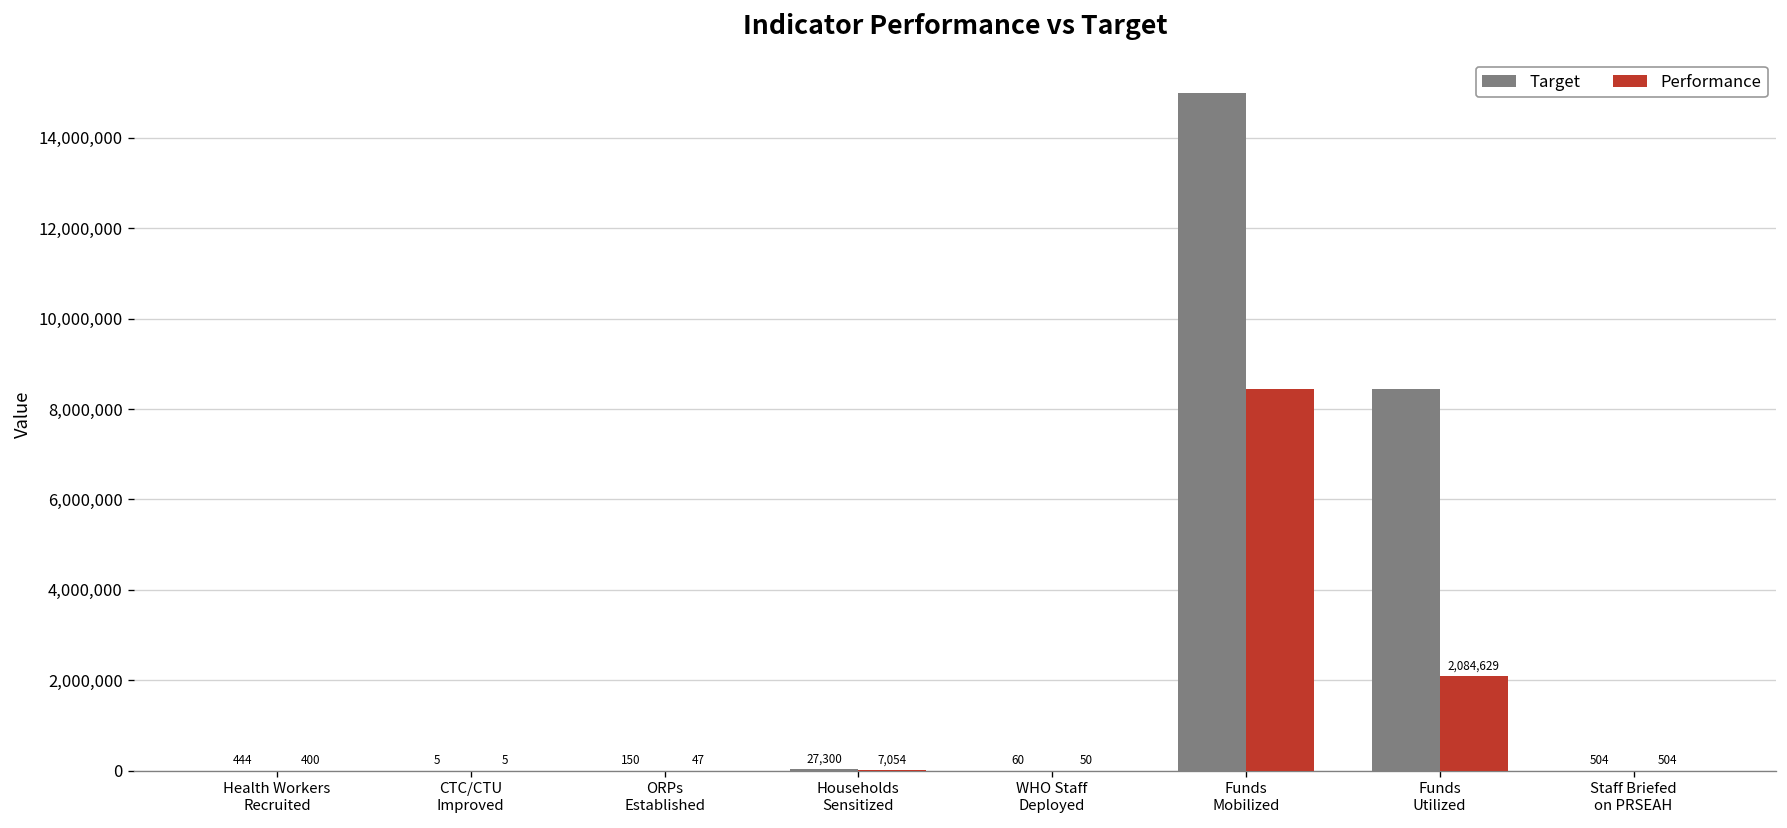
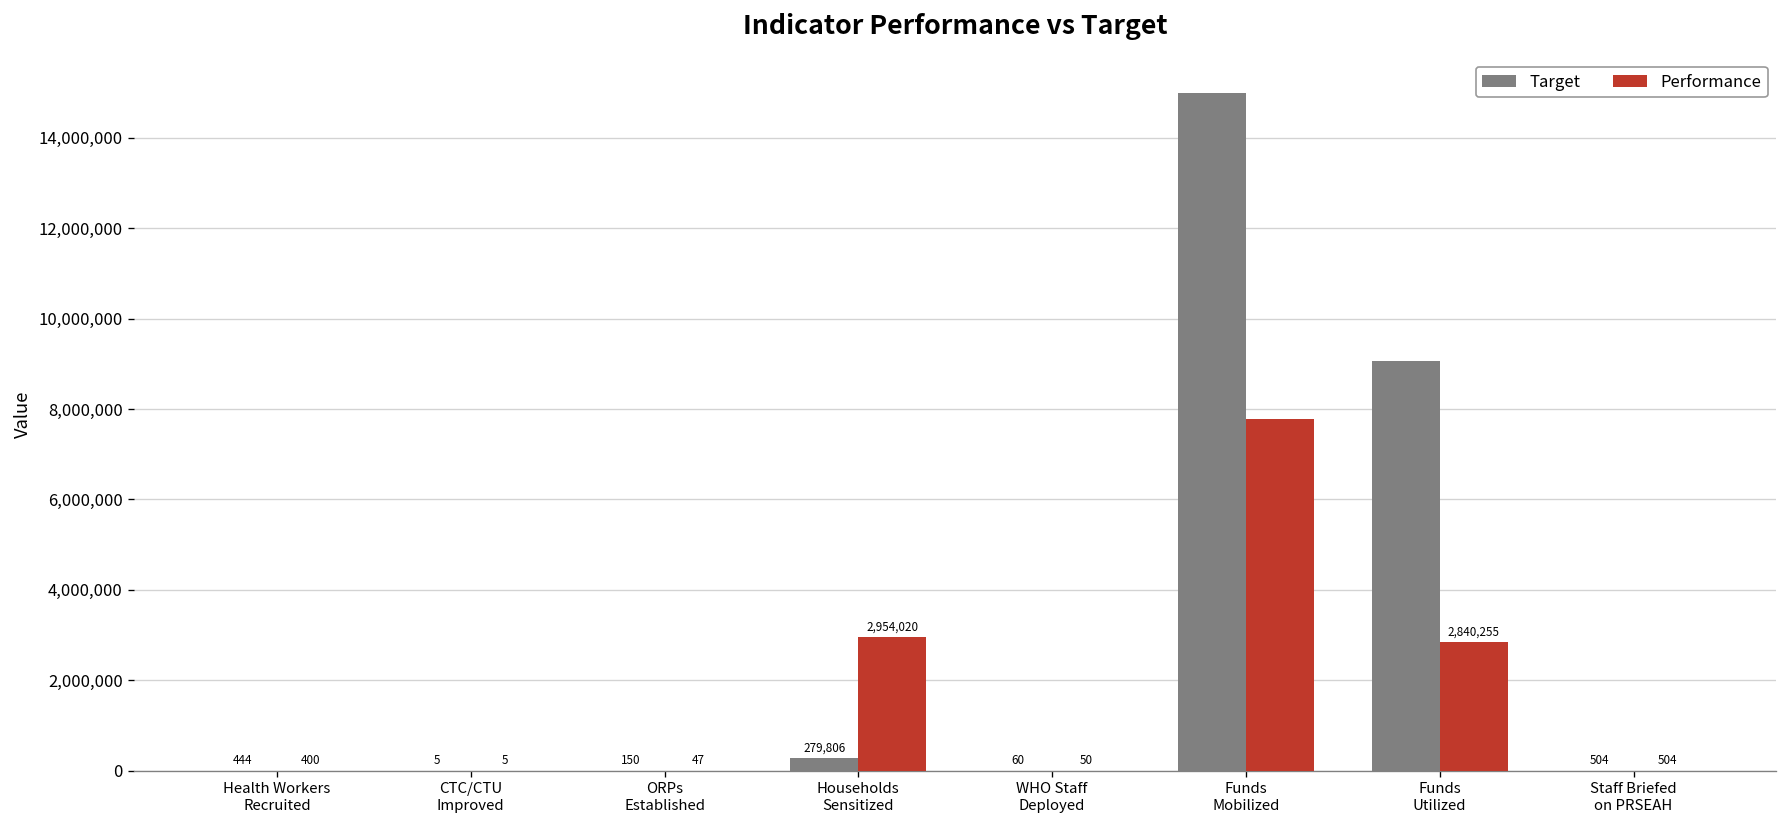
Target, Households Sensitized: 27,300 -> 279,806
Performance, Households Sensitized: 7,054 -> 2,954,020
Performance, Funds Mobilized: 8,400,000 -> 7,800,000
Target, Funds Utilized: 8,400,000 -> 9,100,000
Performance, Funds Utilized: 2,084,629 -> 2,840,255
